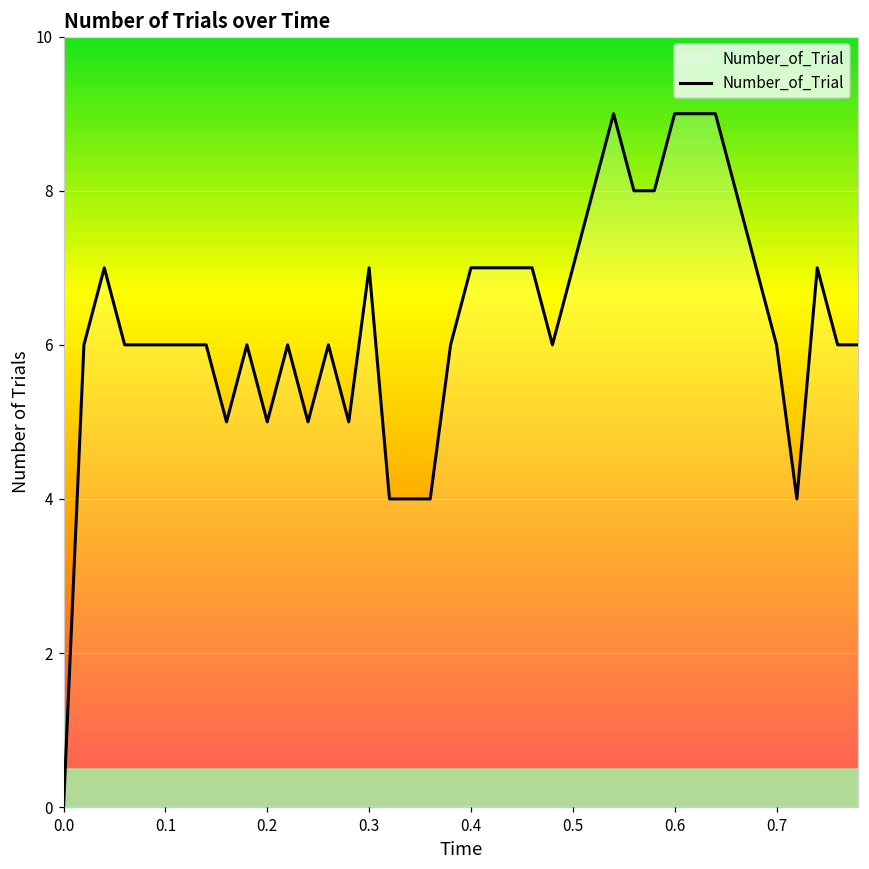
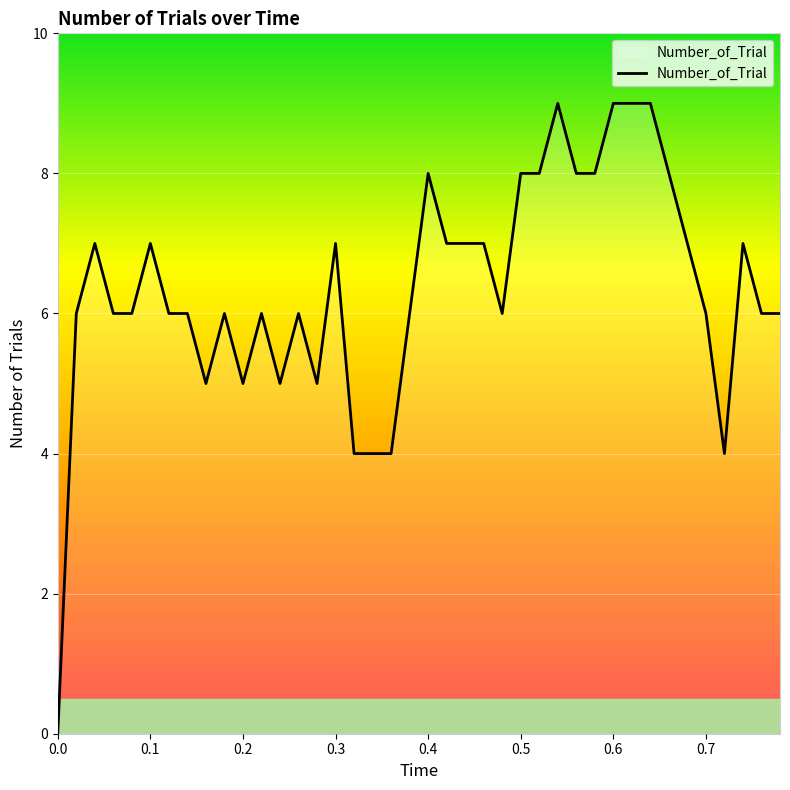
0.1: 6 -> 7
0.4: 7 -> 8
0.5: 7 -> 8
